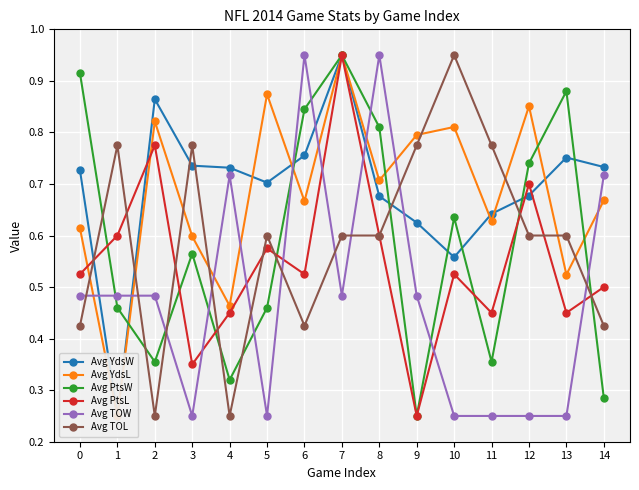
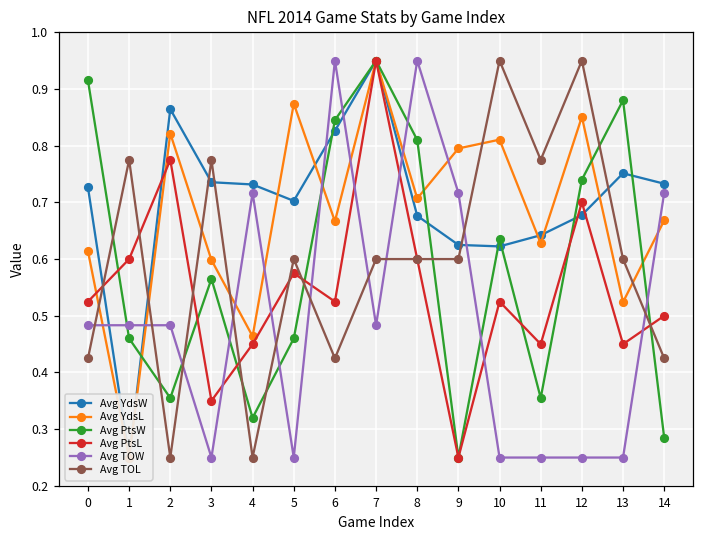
Avg YdsW, 6: 0.76 -> 0.83
Avg TOW, 9: 0.48 -> 0.72
Avg TOL, 9: 0.77 -> 0.60
Avg YdsW, 10: 0.56 -> 0.62
Avg TOL, 12: 0.60 -> 0.95
